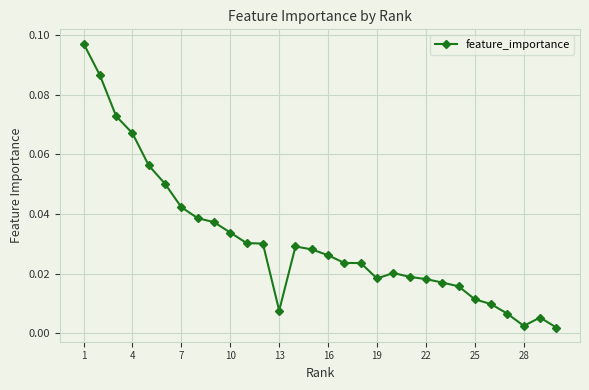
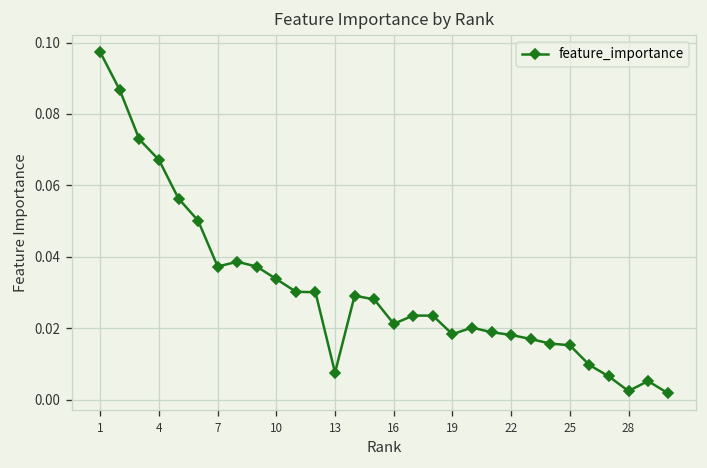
7: 0.042 -> 0.037
16: 0.026 -> 0.021
25: 0.011 -> 0.015
